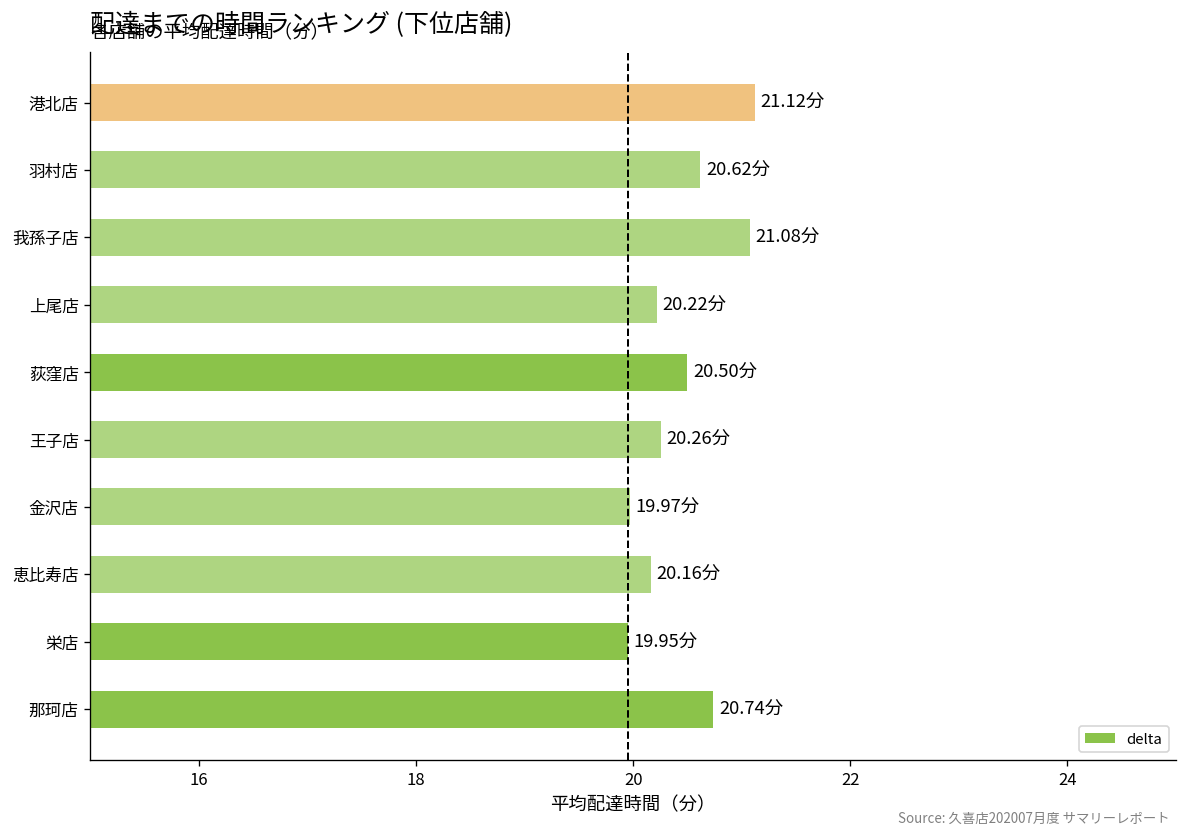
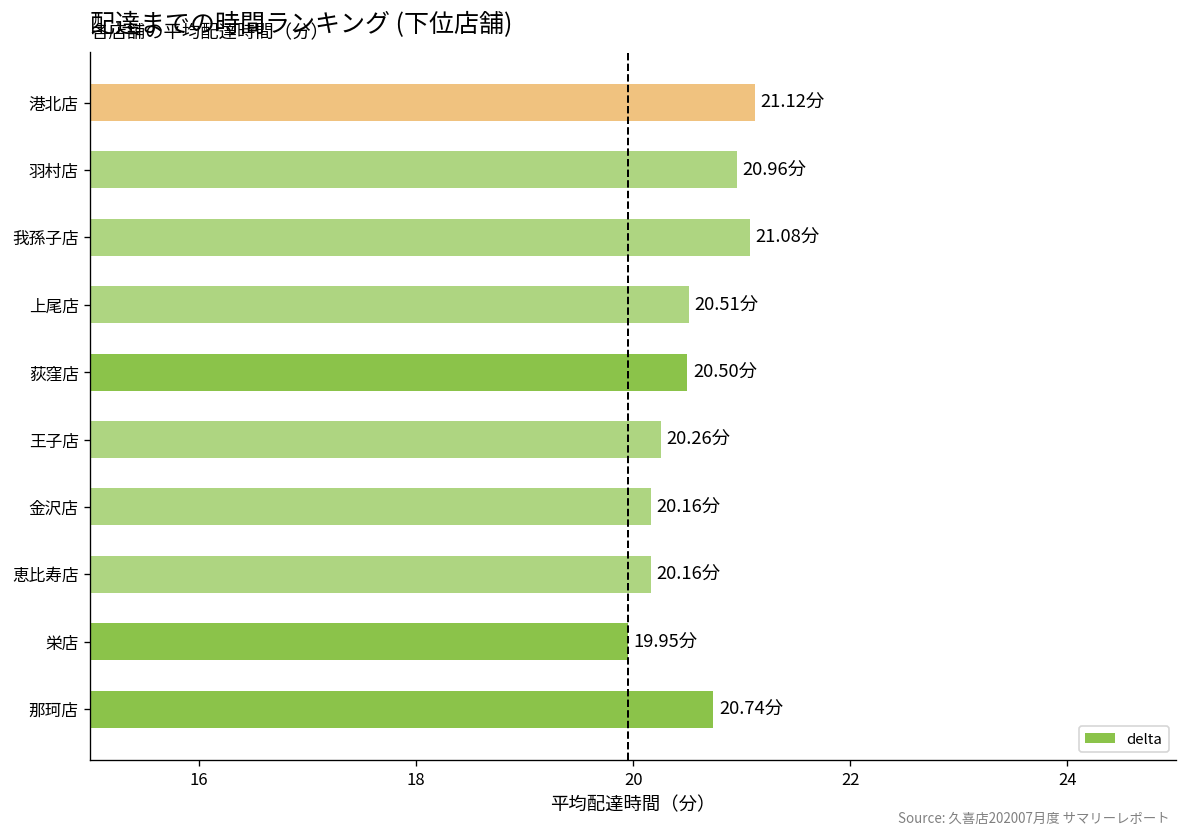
羽村店: 20.62分 -> 20.96分
上尾店: 20.22分 -> 20.51分
金沢店: 19.97分 -> 20.16分
